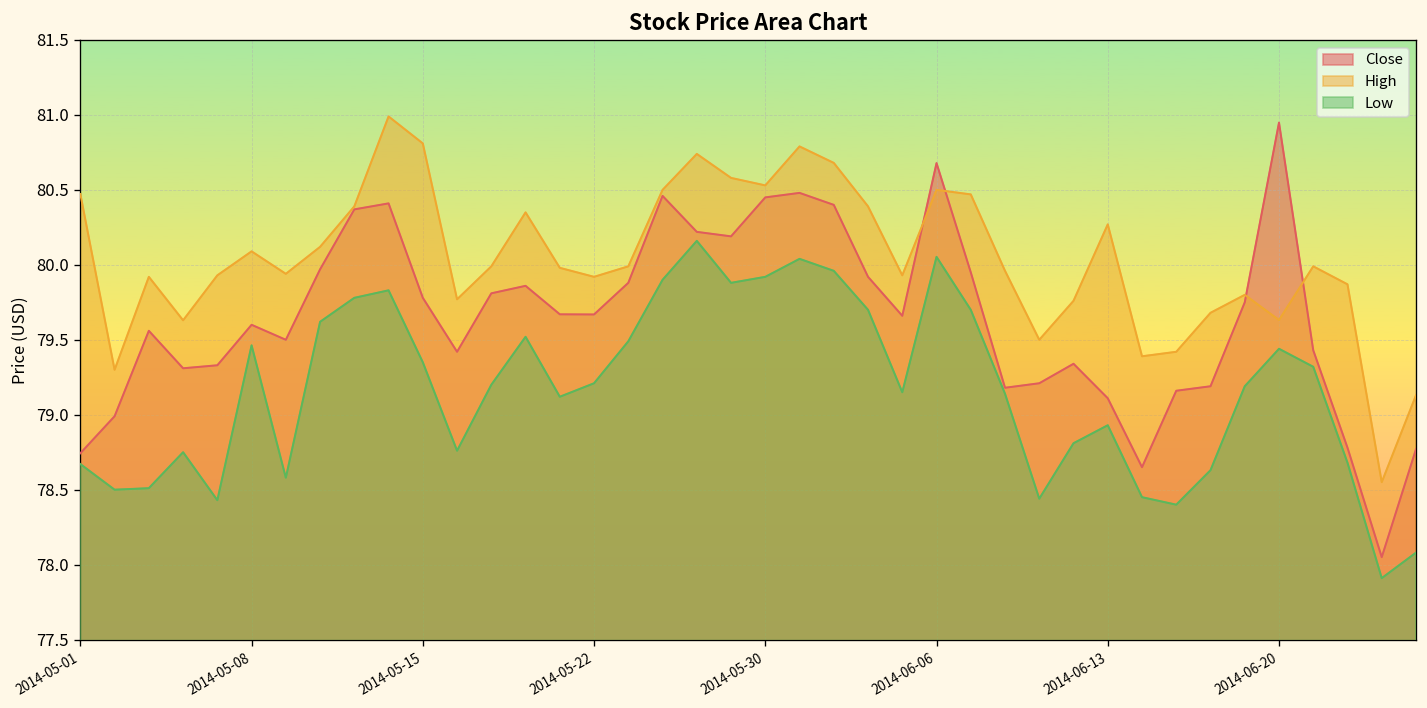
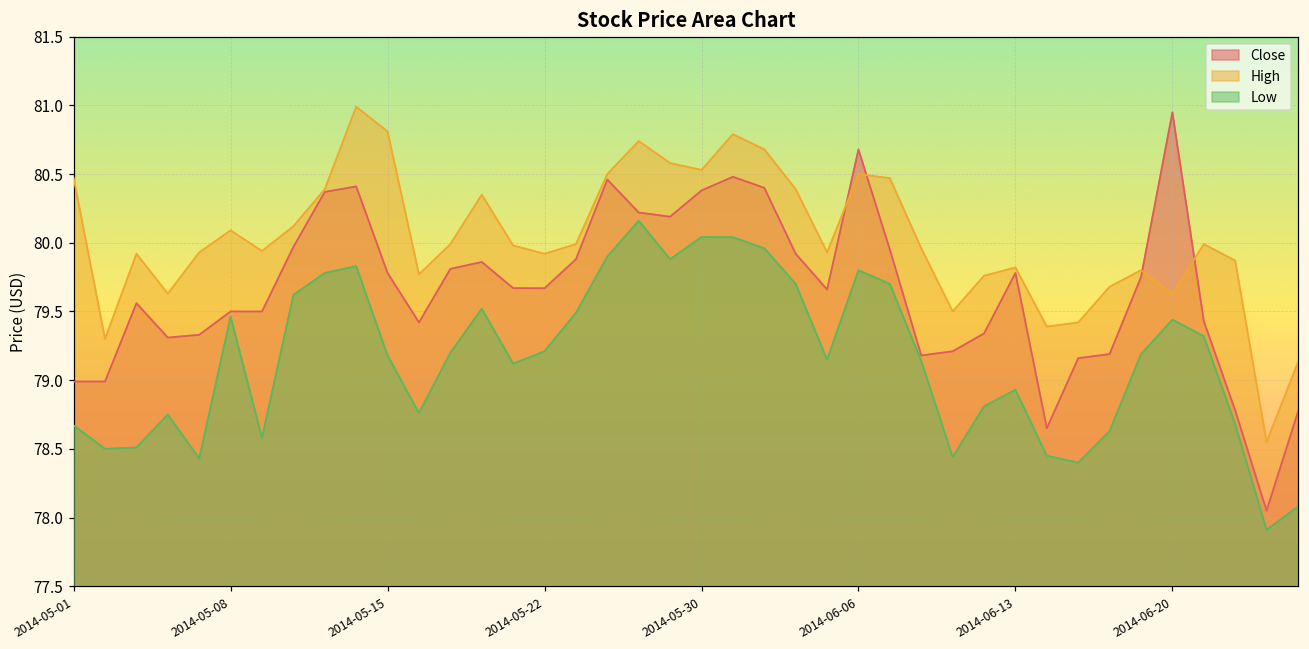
Close, 2014-05-01: 78.74 -> 78.99
Close, 2014-05-08: 79.6 -> 79.5
Low, 2014-05-15: 79.35 -> 79.18
Close, 2014-05-30: 80.45 -> 80.38
Low, 2014-05-30: 79.92 -> 80.04
Low, 2014-06-06: 80.05 -> 79.80
Close, 2014-06-13: 79.11 -> 79.78
High, 2014-06-13: 80.27 -> 79.82
